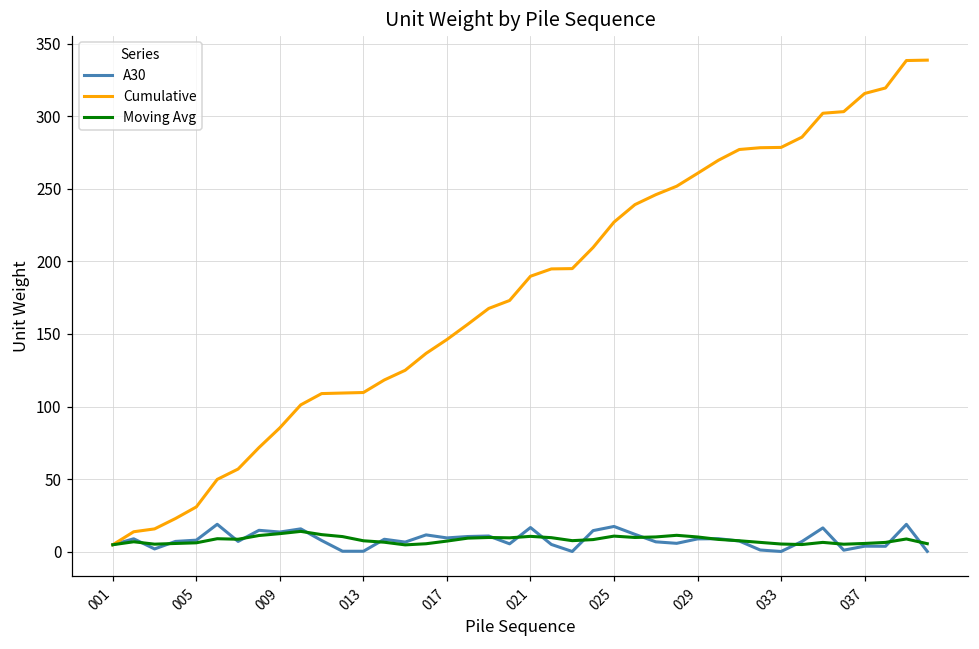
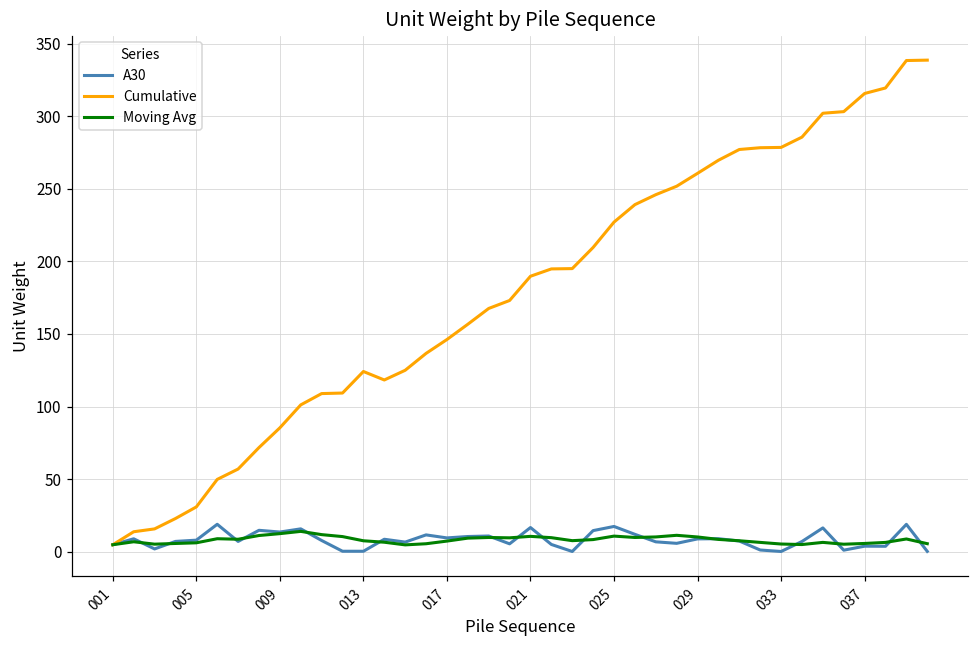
Cumulative, 013: 110 -> 124
